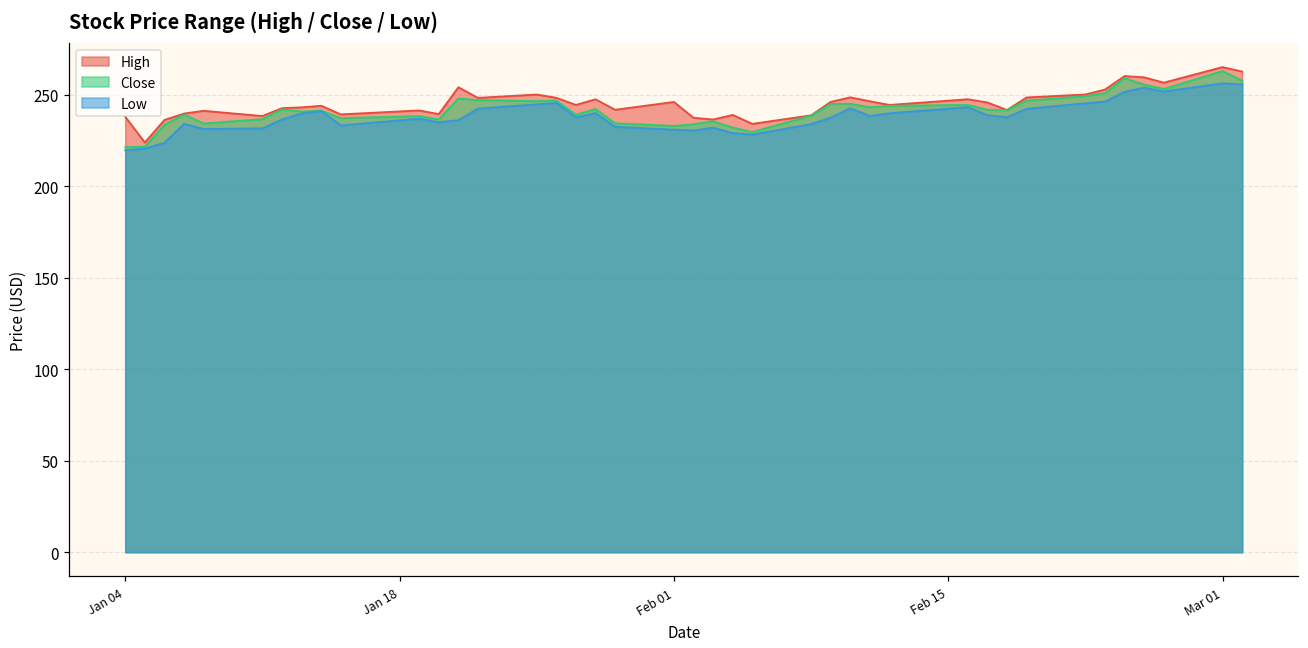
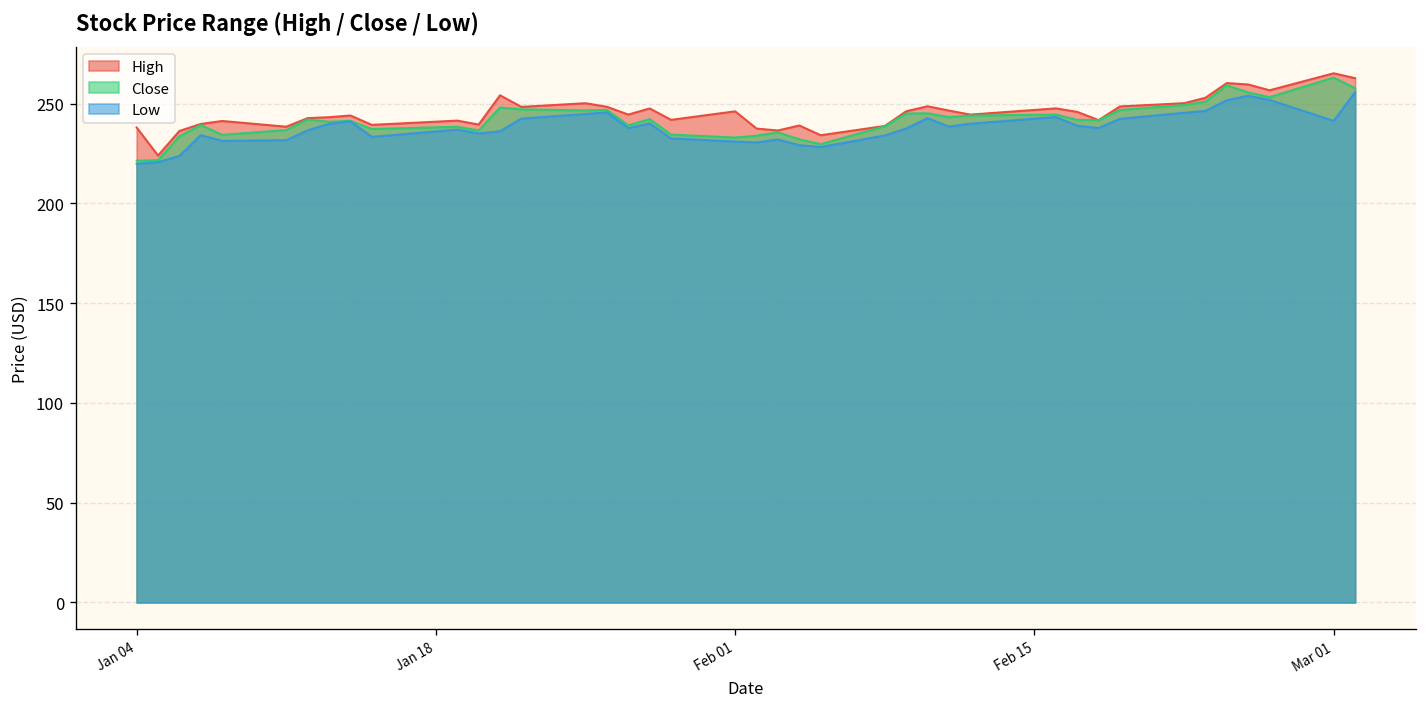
Low, Mar 01: 256 -> 241
